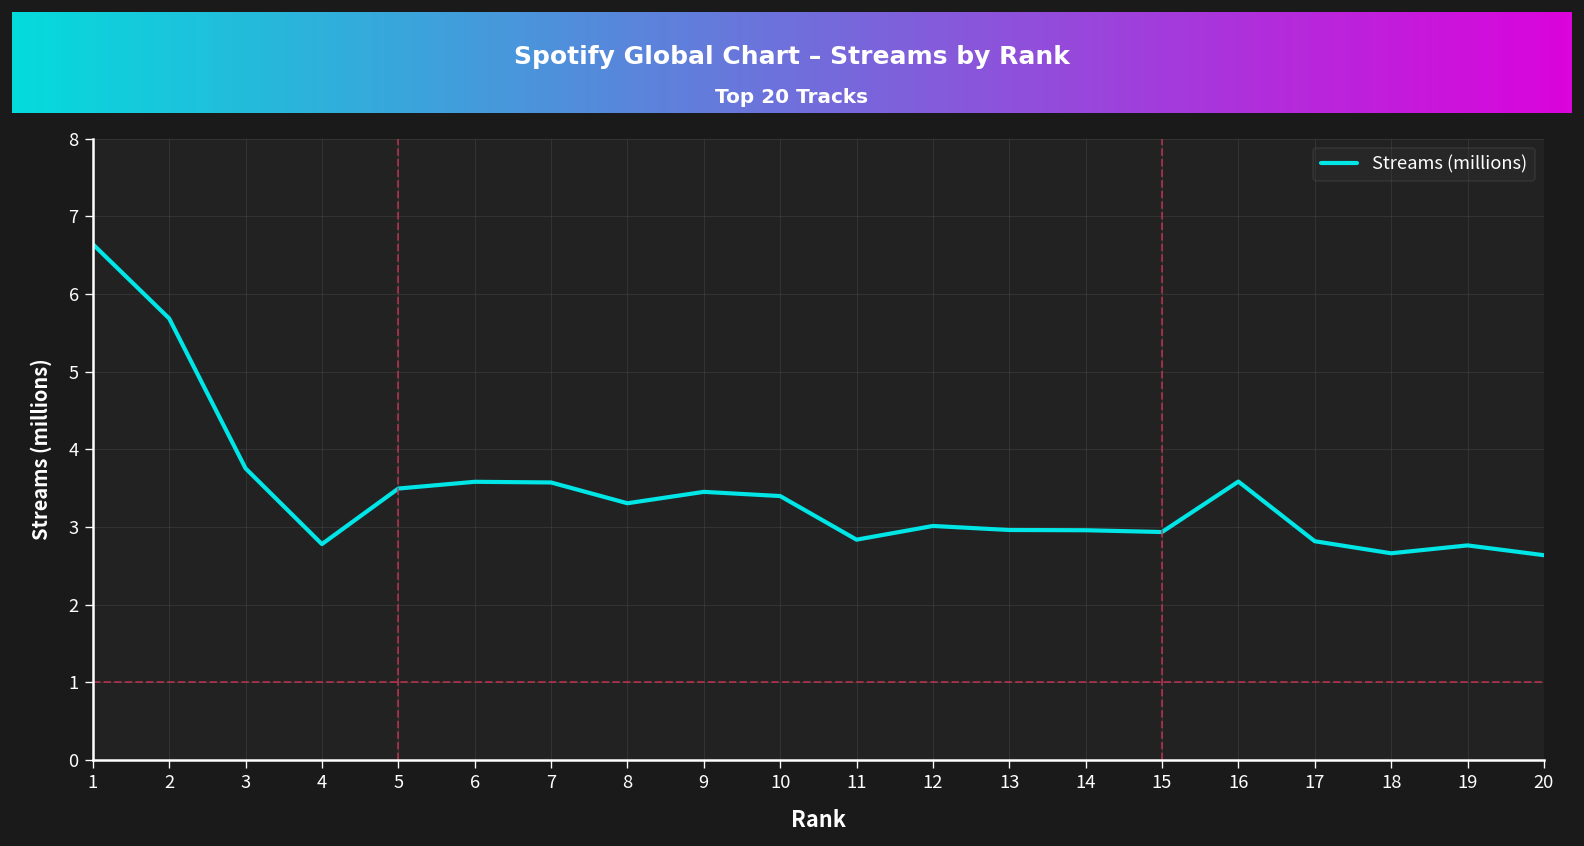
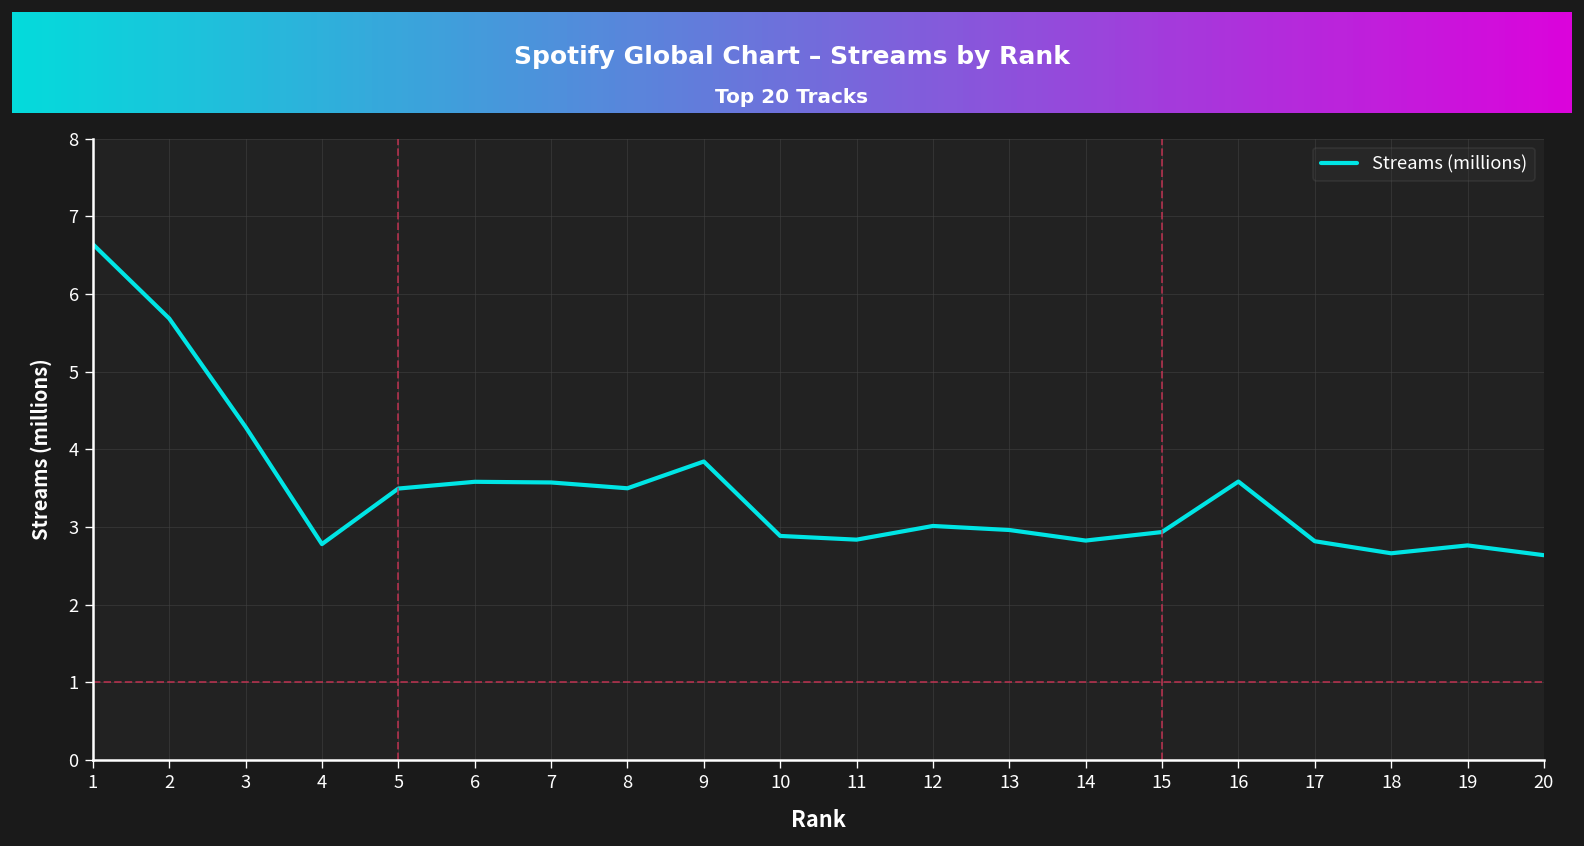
3: 3.8 -> 4.3
8: 3.3 -> 3.5
9: 3.5 -> 3.8
10: 3.4 -> 2.9
14: 3.0 -> 2.8
